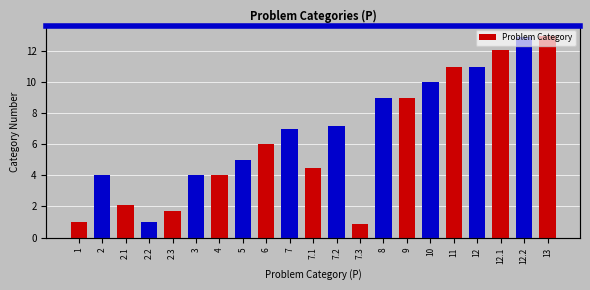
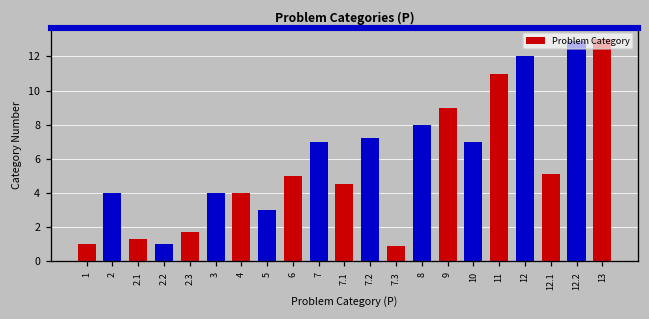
2.1: 2.1 -> 1.3
5: 5 -> 3
6: 6 -> 5
8: 9 -> 8
10: 10 -> 7
12: 11 -> 12
12.1: 12.1 -> 5.1
